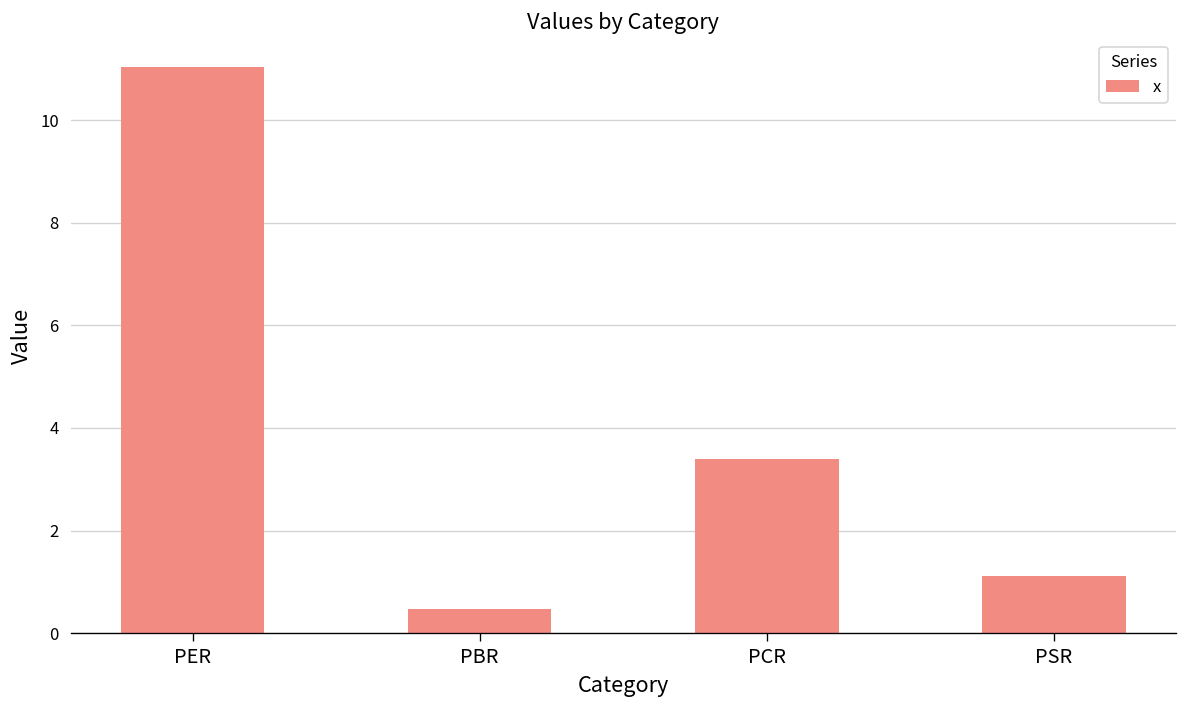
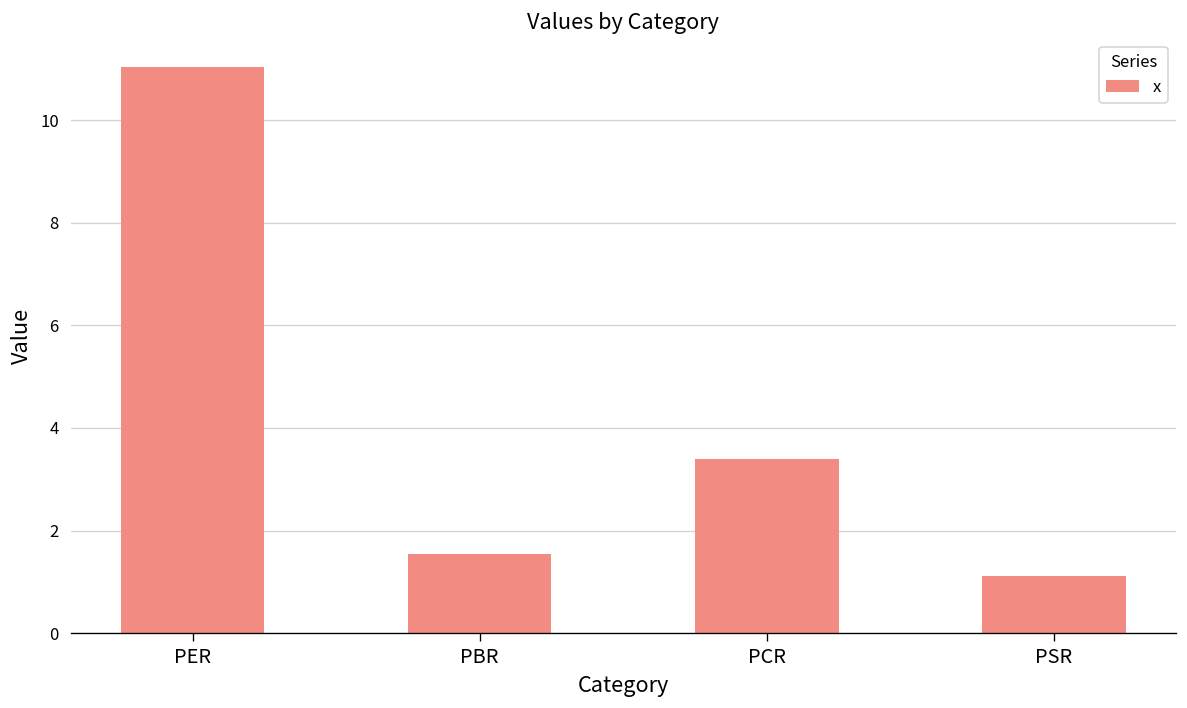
PBR: 0.5 -> 1.5
